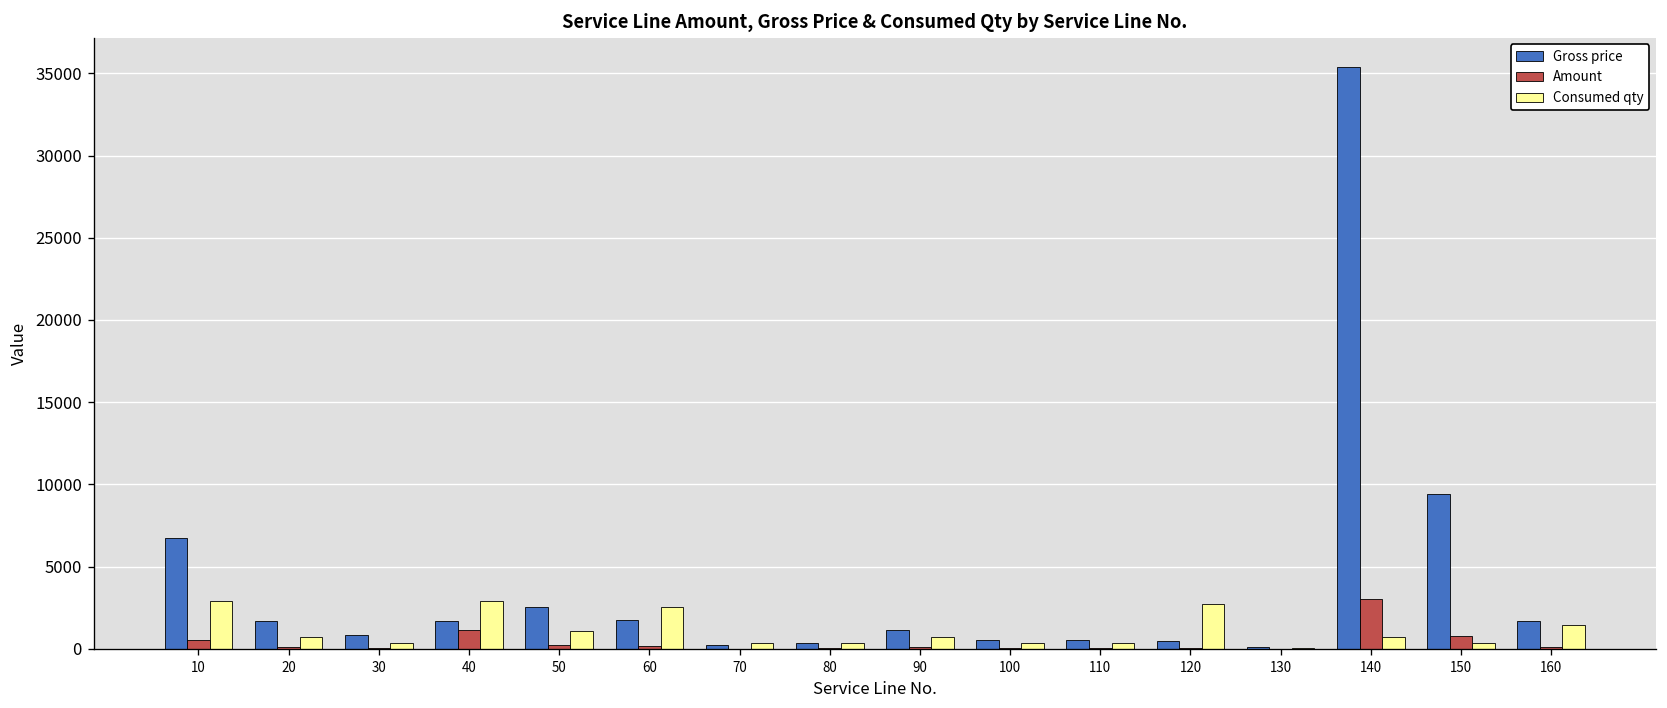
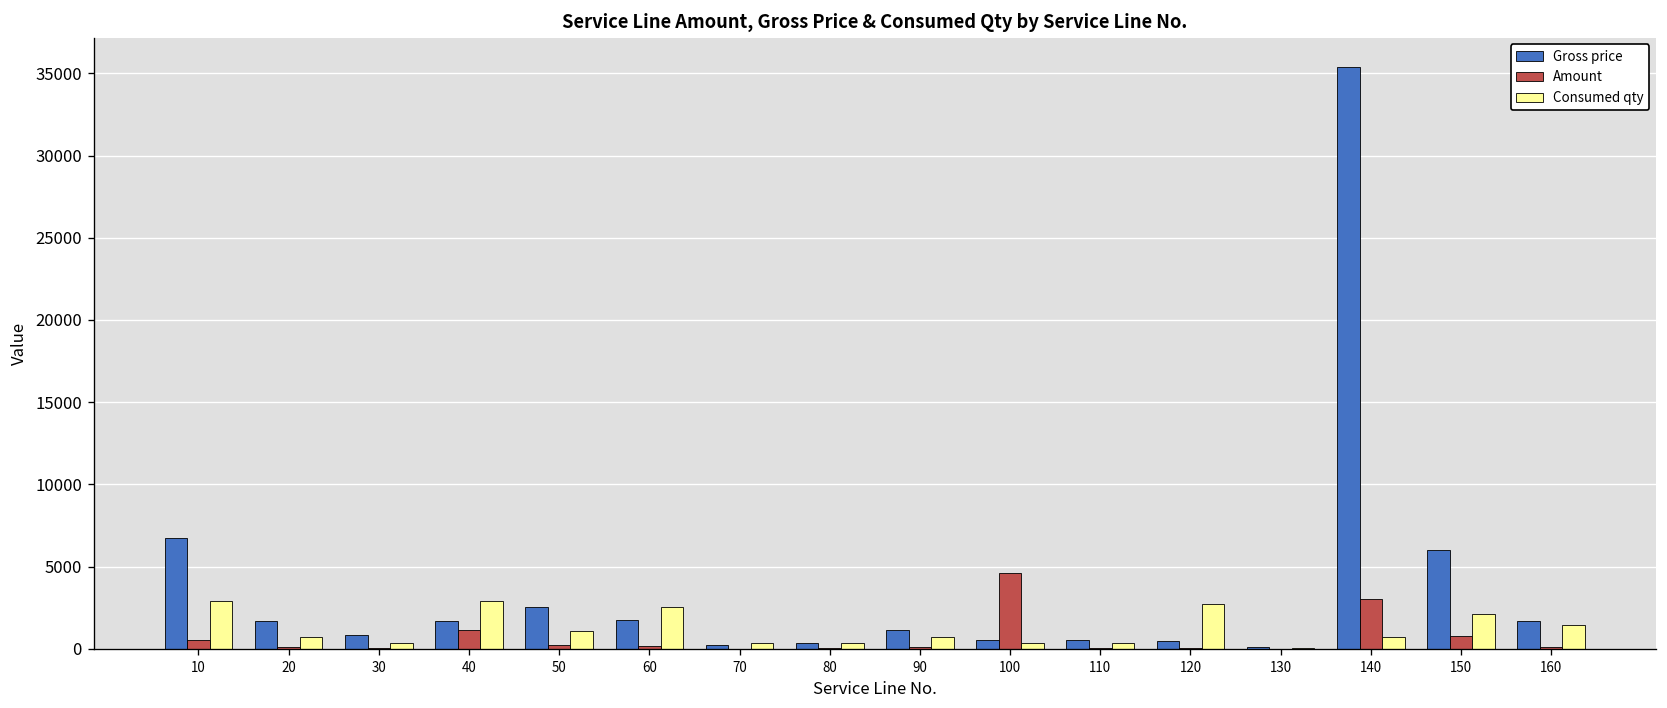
Amount, 100: 0 -> 4600
Gross price, 150: 9400 -> 6000
Consumed qty, 150: 400 -> 2100
